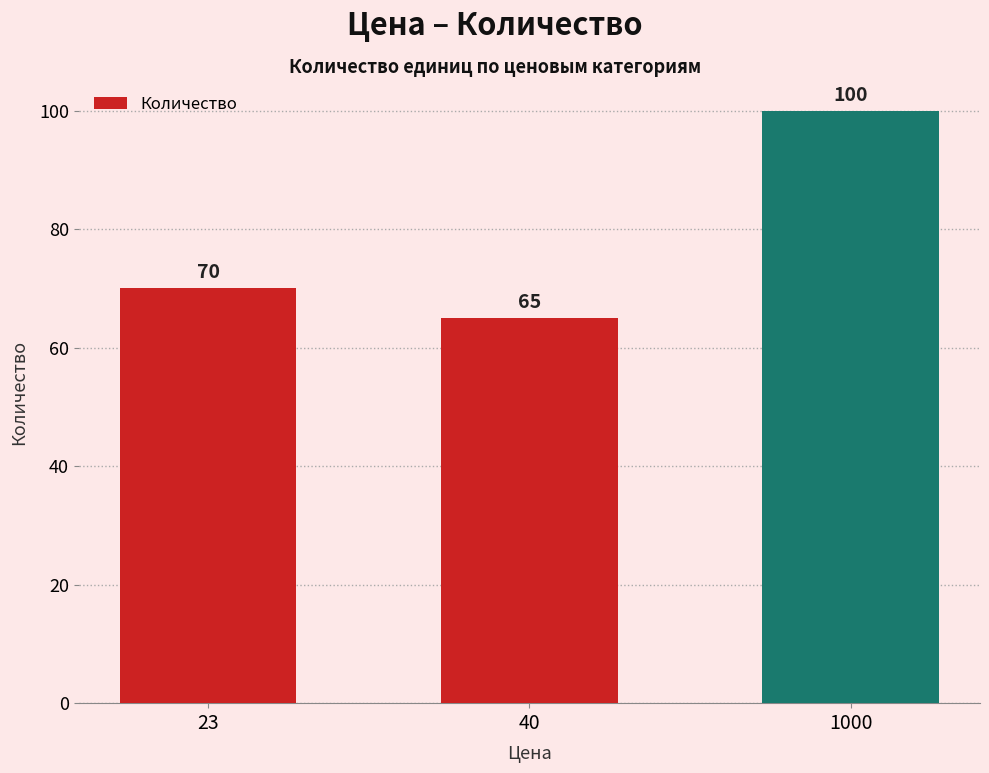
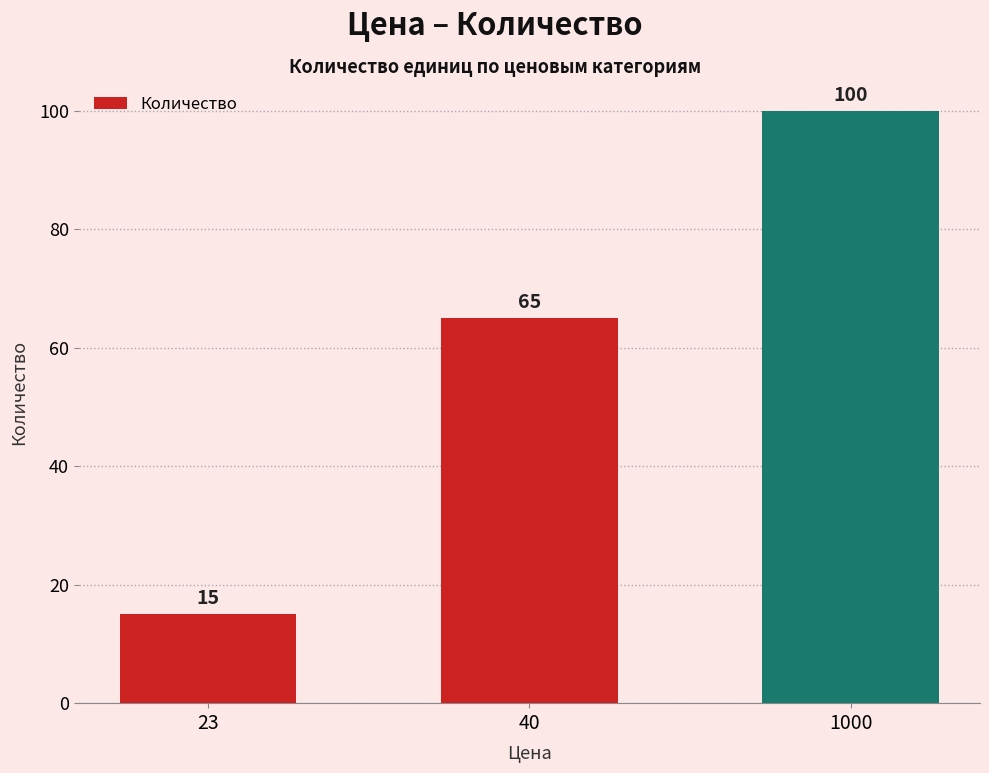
23: 70 -> 15
